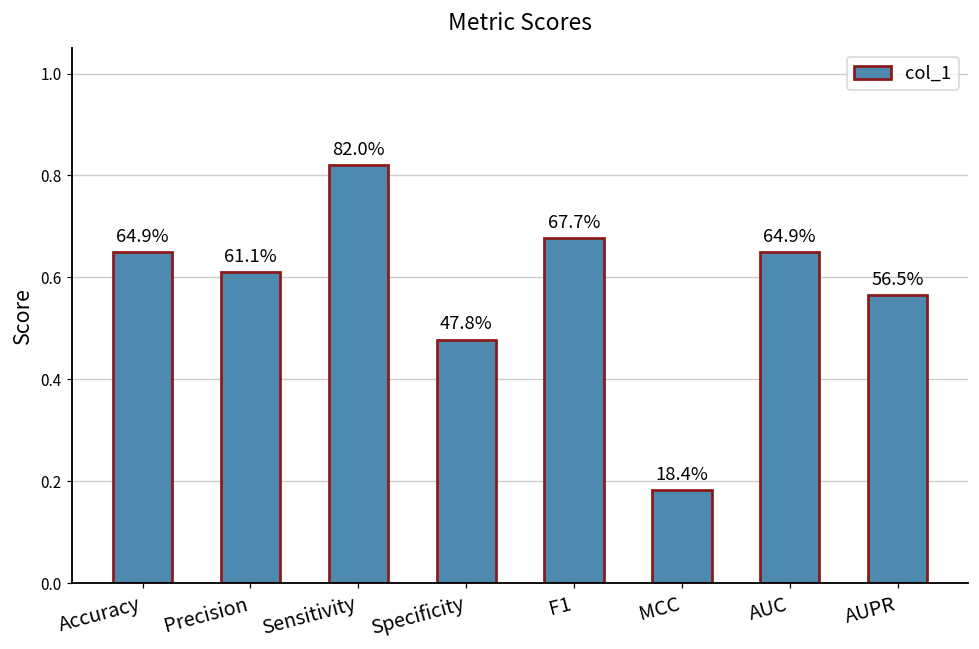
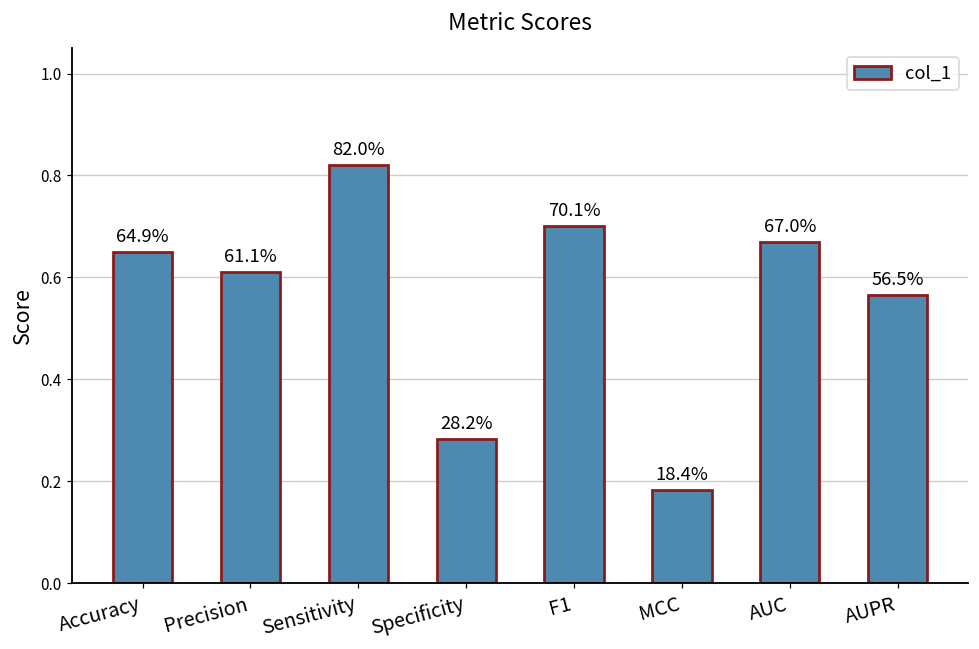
Specificity: 47.8% -> 28.2%
F1: 67.7% -> 70.1%
AUC: 64.9% -> 67.0%
